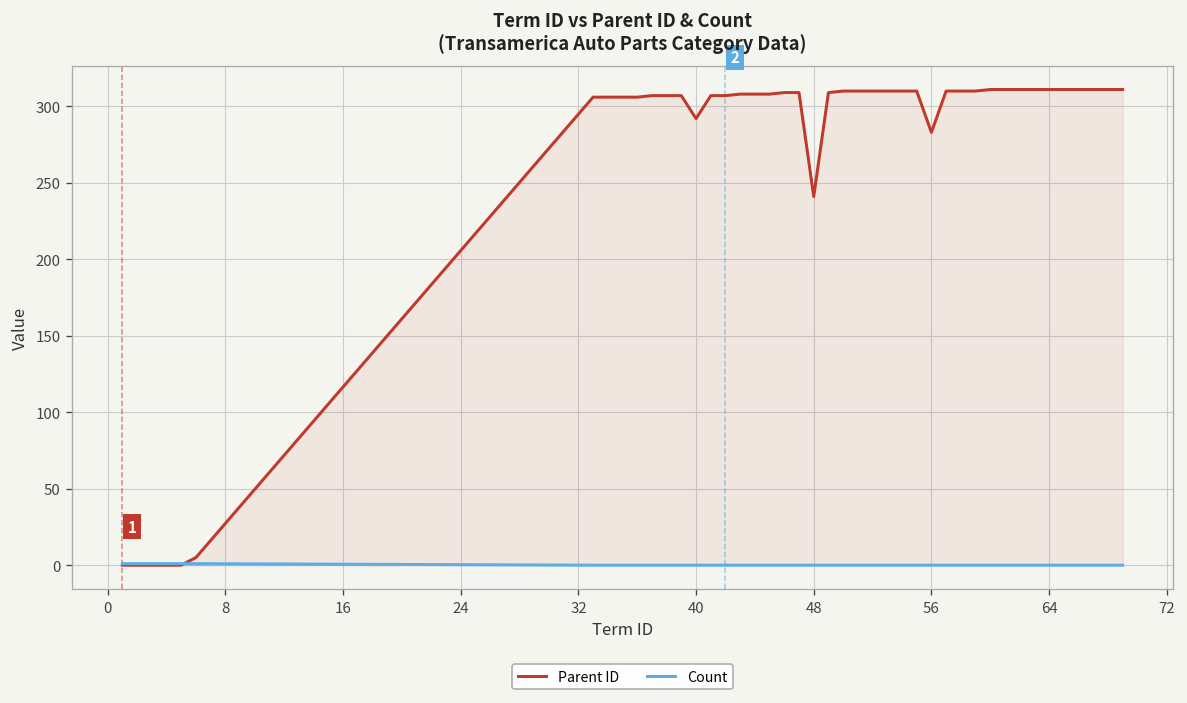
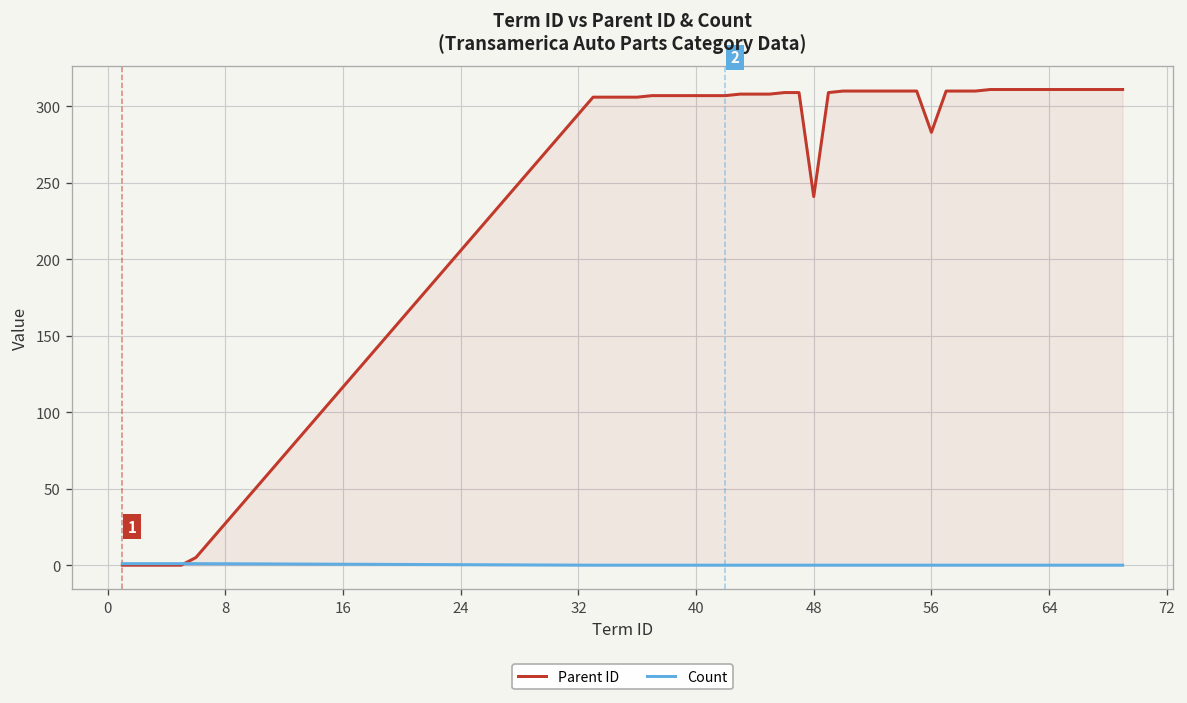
Parent ID, 40: 292 -> 307
